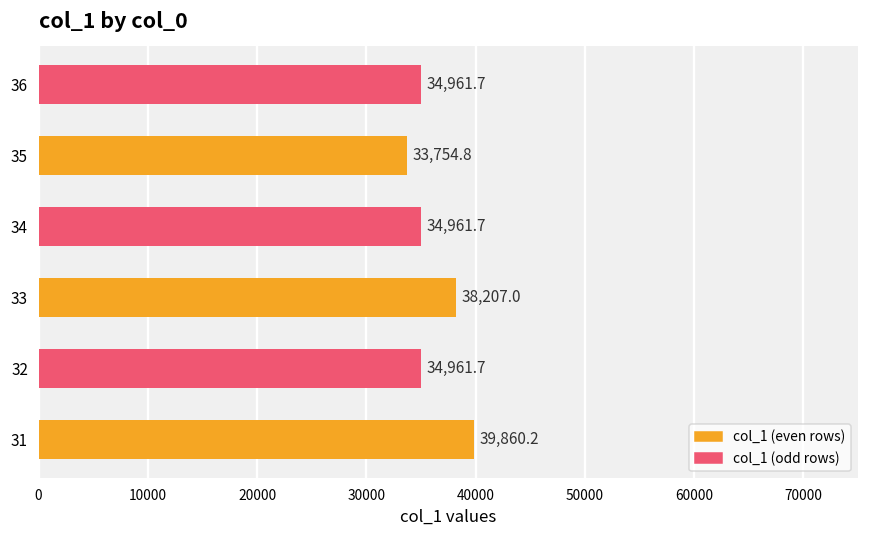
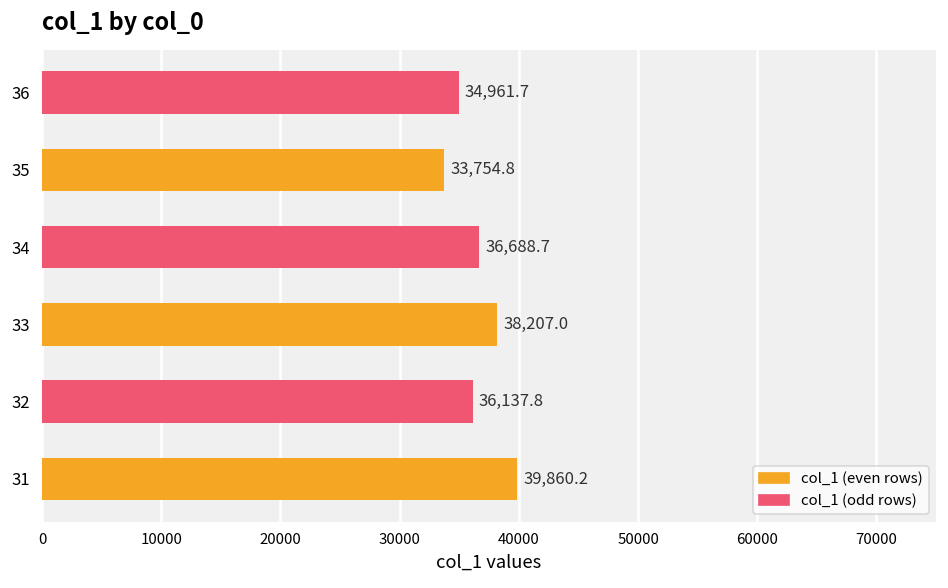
34: 34,961.7 -> 36,688.7
32: 34,961.7 -> 36,137.8
